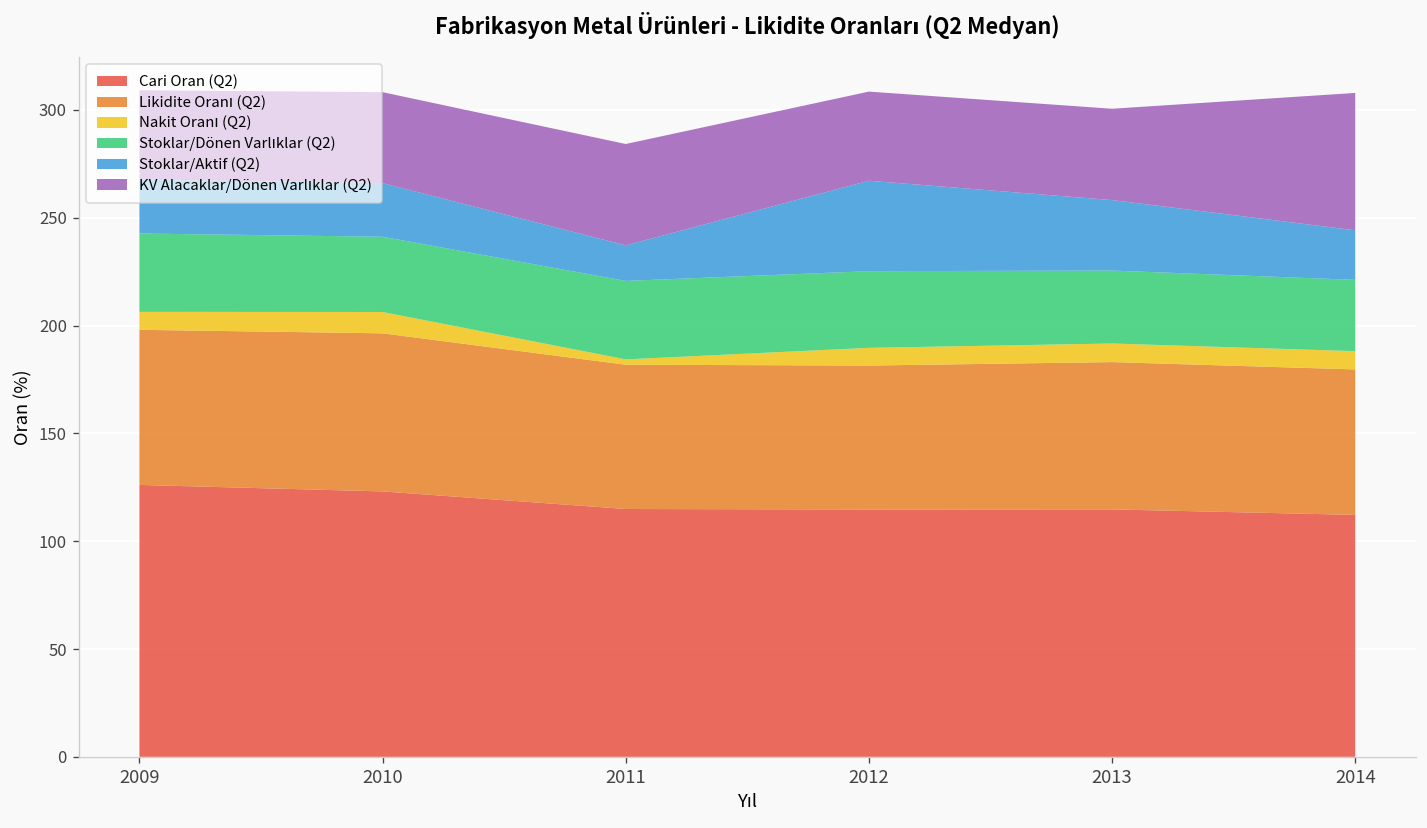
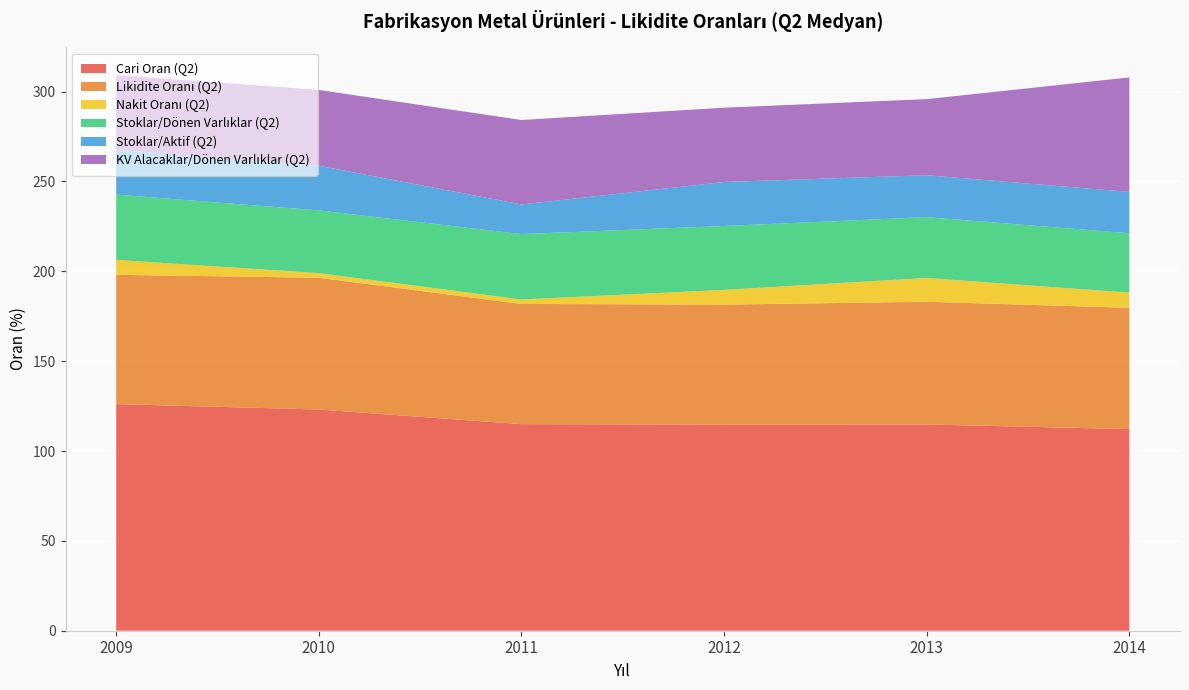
Nakit Oranı (Q2), 2010: 10 -> 3
Stoklar/Aktif (Q2), 2012: 42 -> 24
Nakit Oranı (Q2), 2013: 9 -> 13
Stoklar/Aktif (Q2), 2013: 33 -> 23
